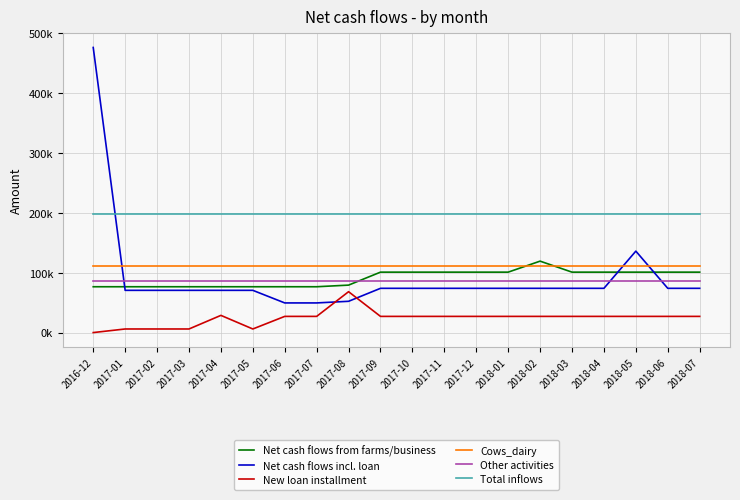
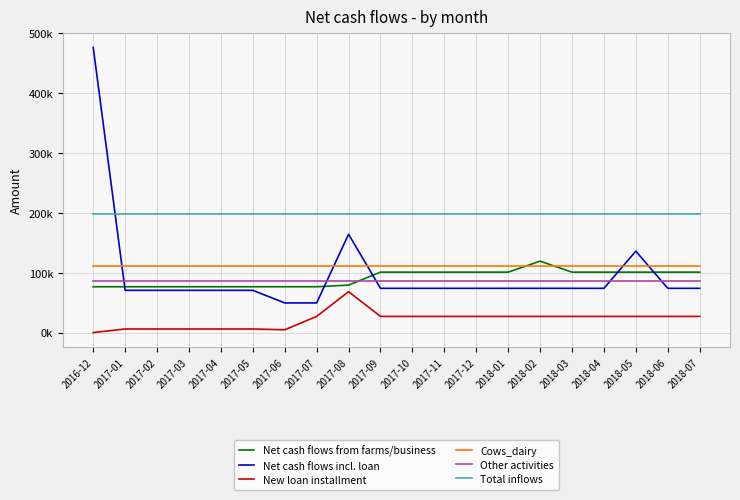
New loan installment, 2017-04: 30000 -> 10000
New loan installment, 2017-06: 30000 -> 0
Net cash flows incl. loan, 2017-08: 50000 -> 160000
